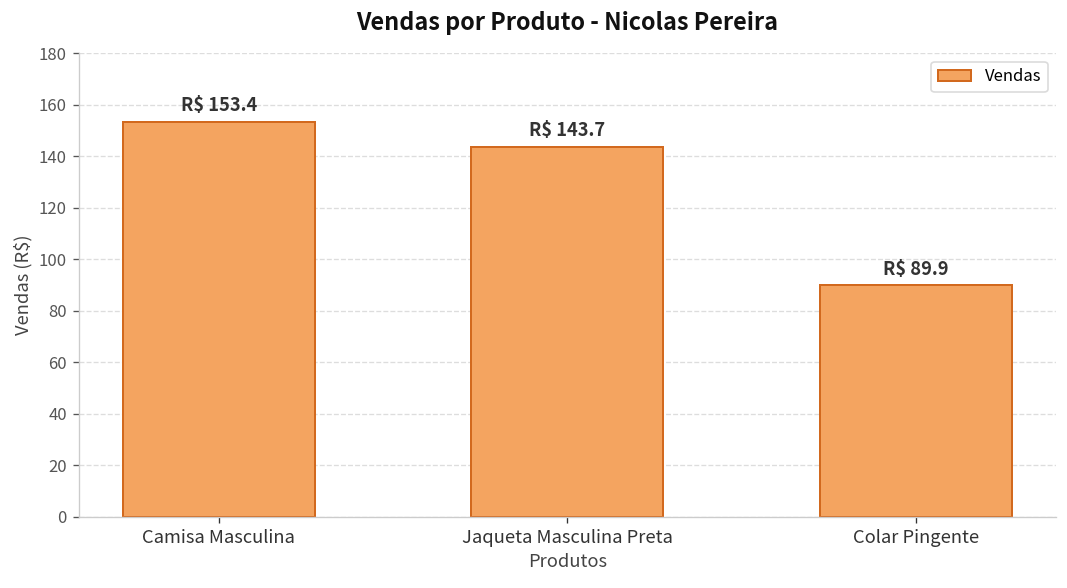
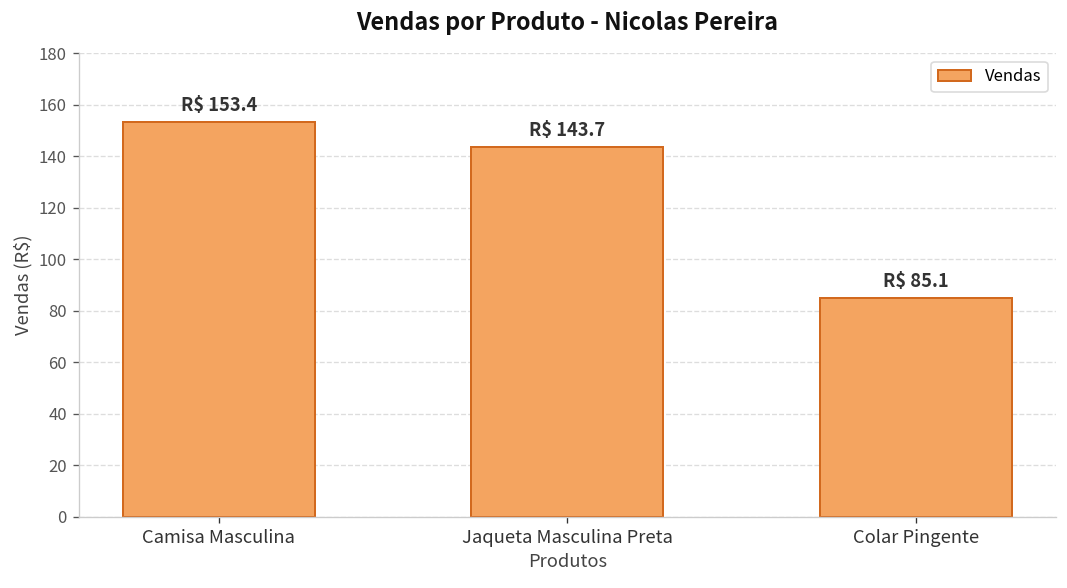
Colar Pingente: 89.9 -> 85.1
